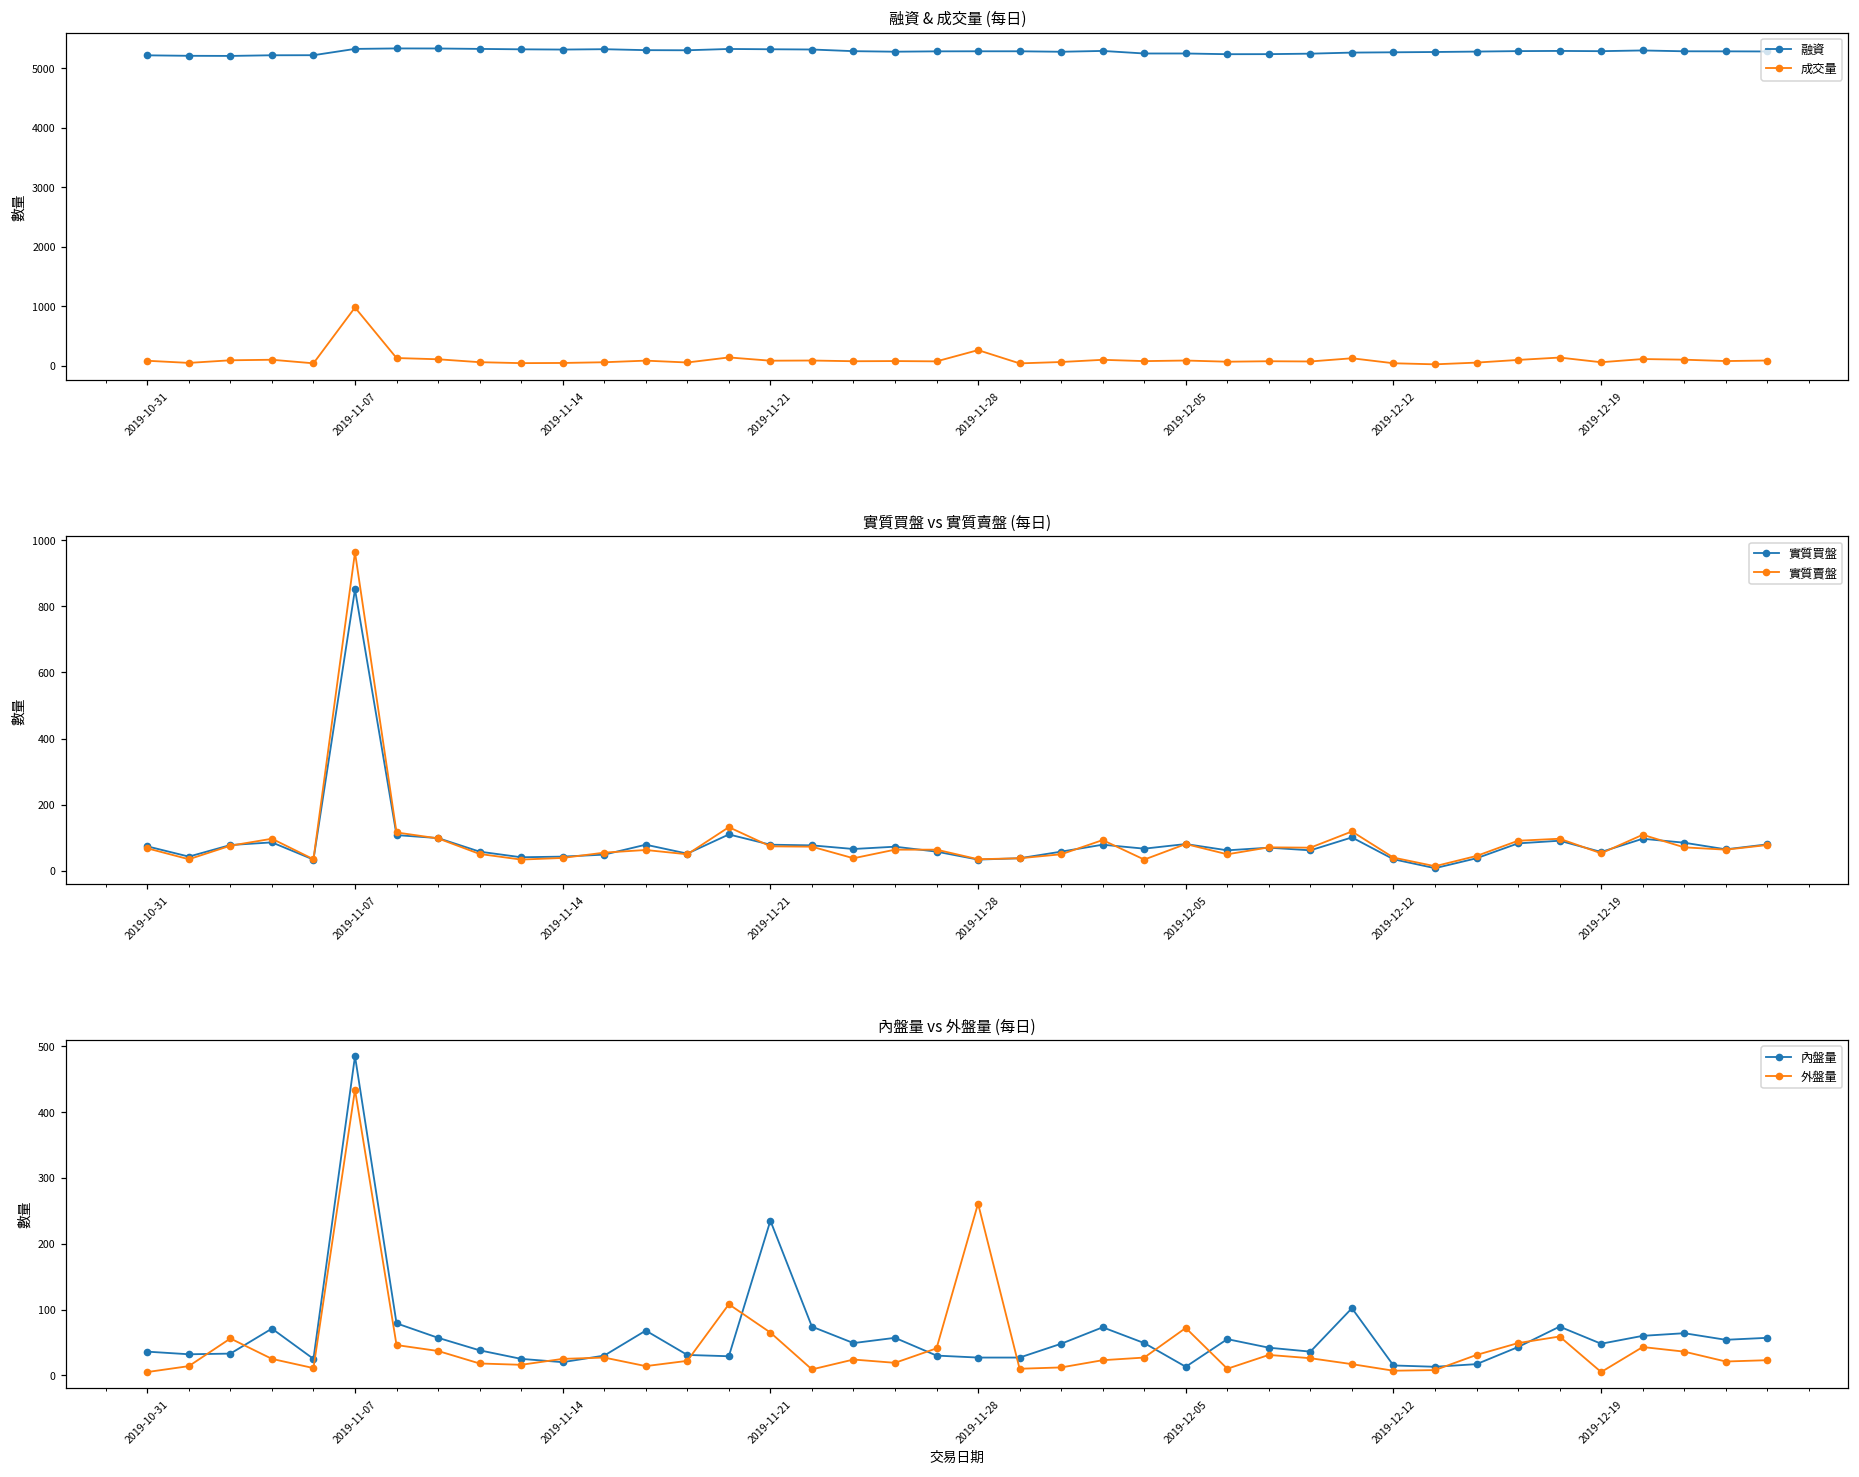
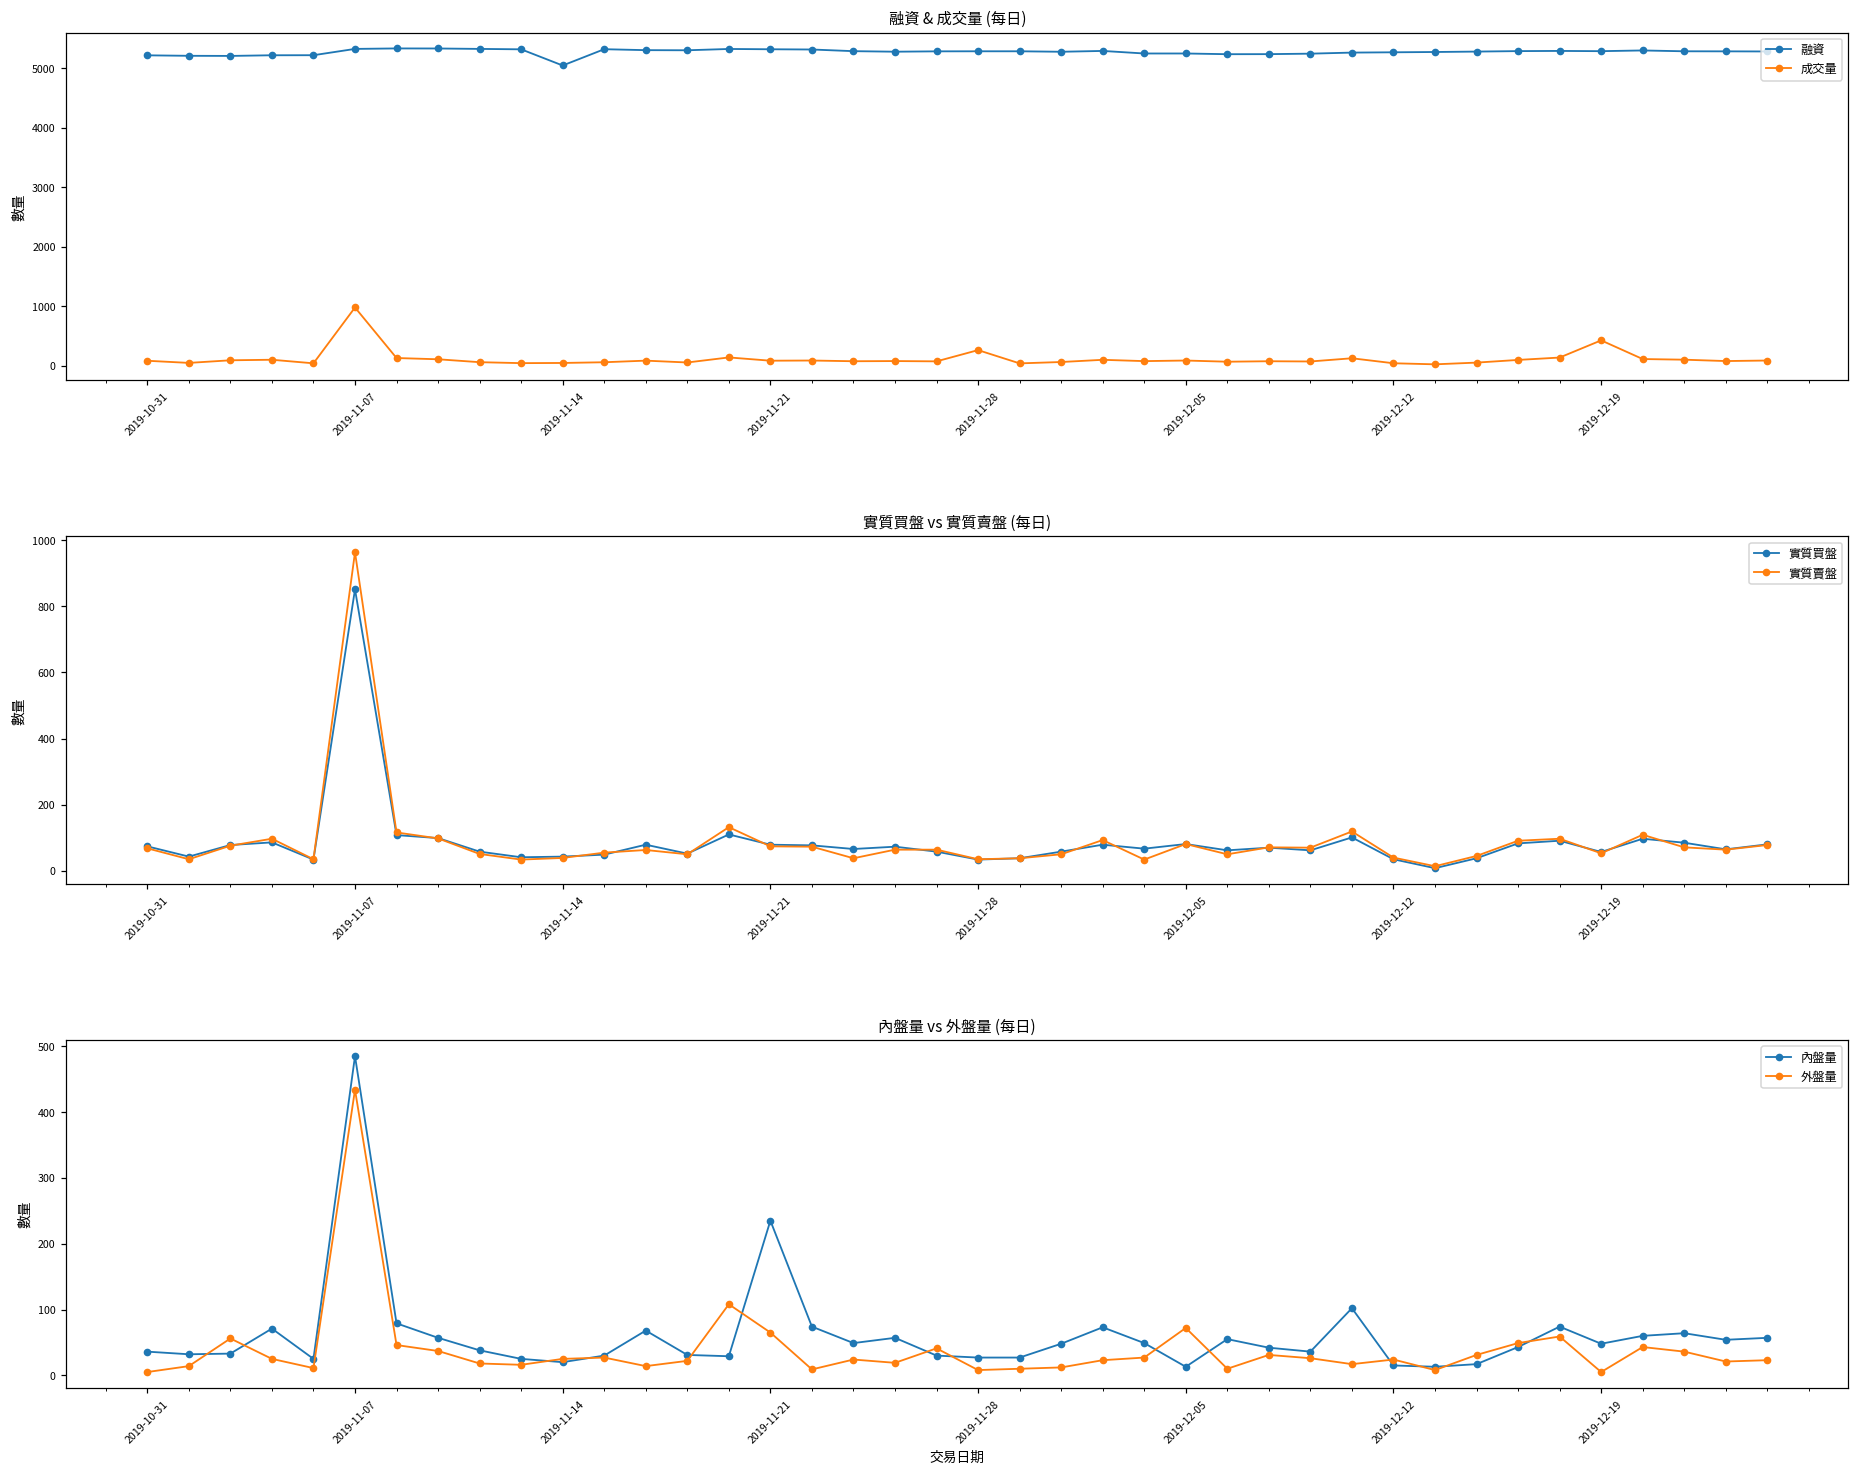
融資 & 成交量 (每日), 融資, 2019-11-14: 5300 -> 5000
融資 & 成交量 (每日), 成交量, 2019-12-19: 100 -> 400
內盤量 vs 外盤量 (每日), 外盤量, 2019-11-28: 260 -> 10
內盤量 vs 外盤量 (每日), 外盤量, 2019-12-12: 10 -> 20
